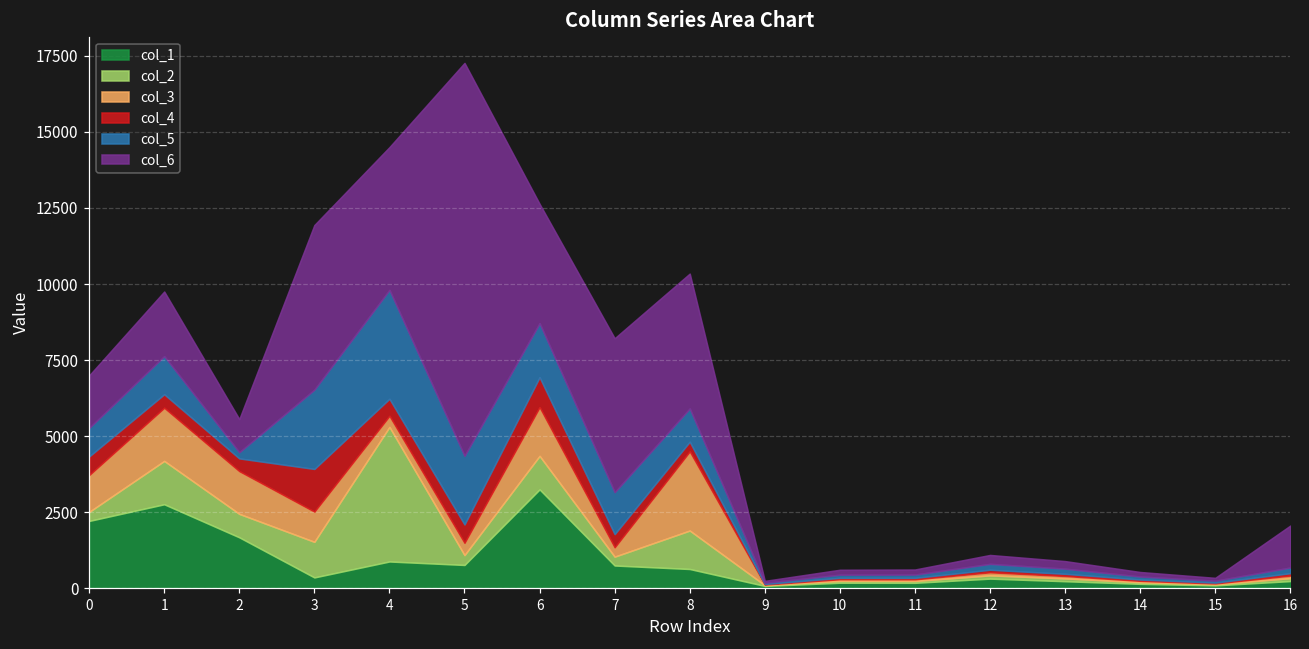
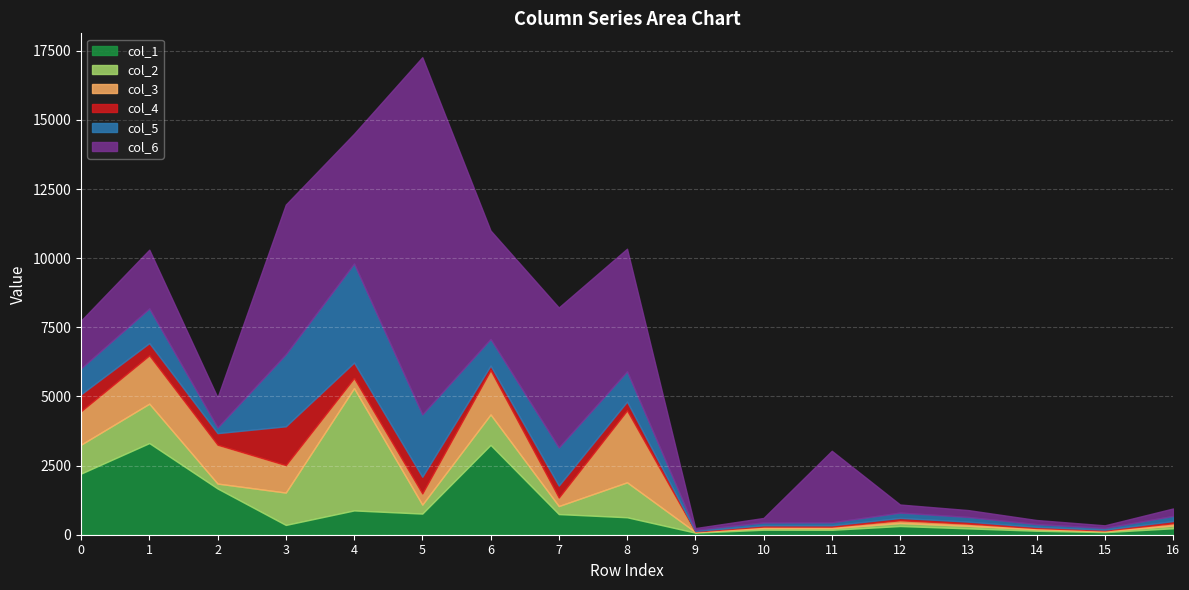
col_2, 0: 300 -> 1000
col_1, 1: 2800 -> 3300
col_2, 2: 800 -> 200
col_4, 6: 1000 -> 200
col_5, 6: 1800 -> 1000
col_6, 11: 200 -> 2600
col_6, 16: 1400 -> 300
